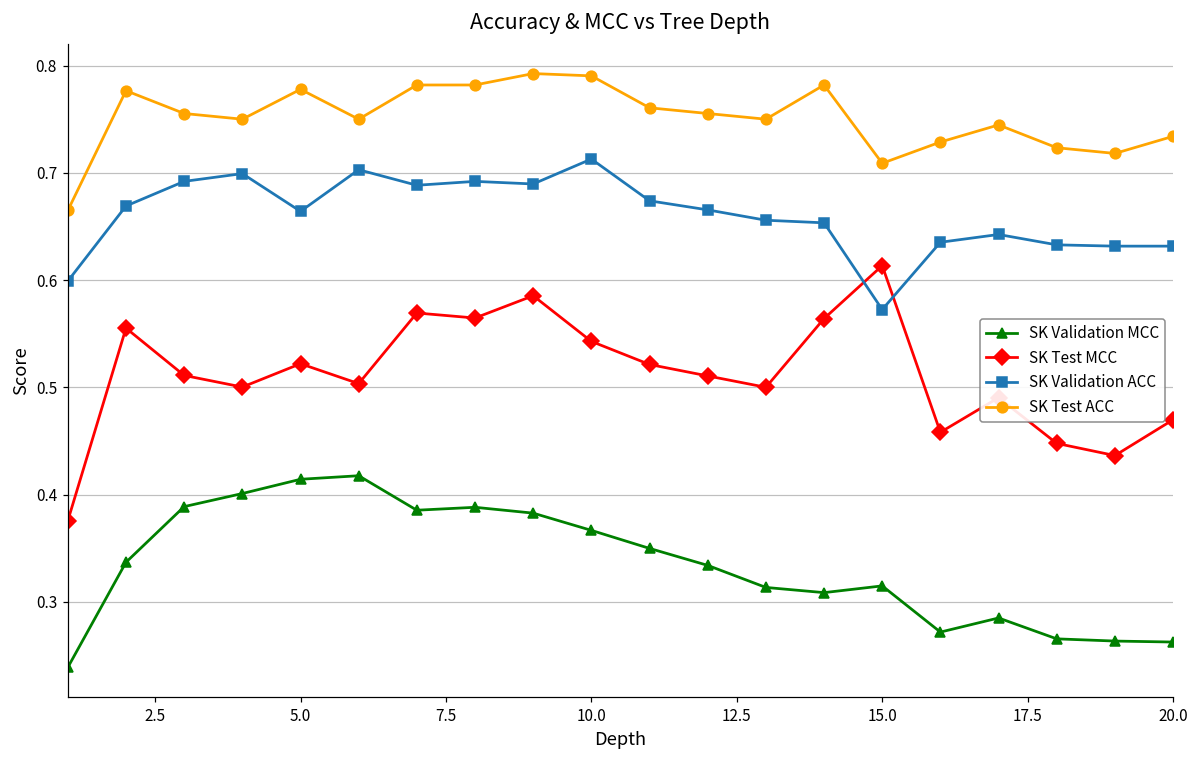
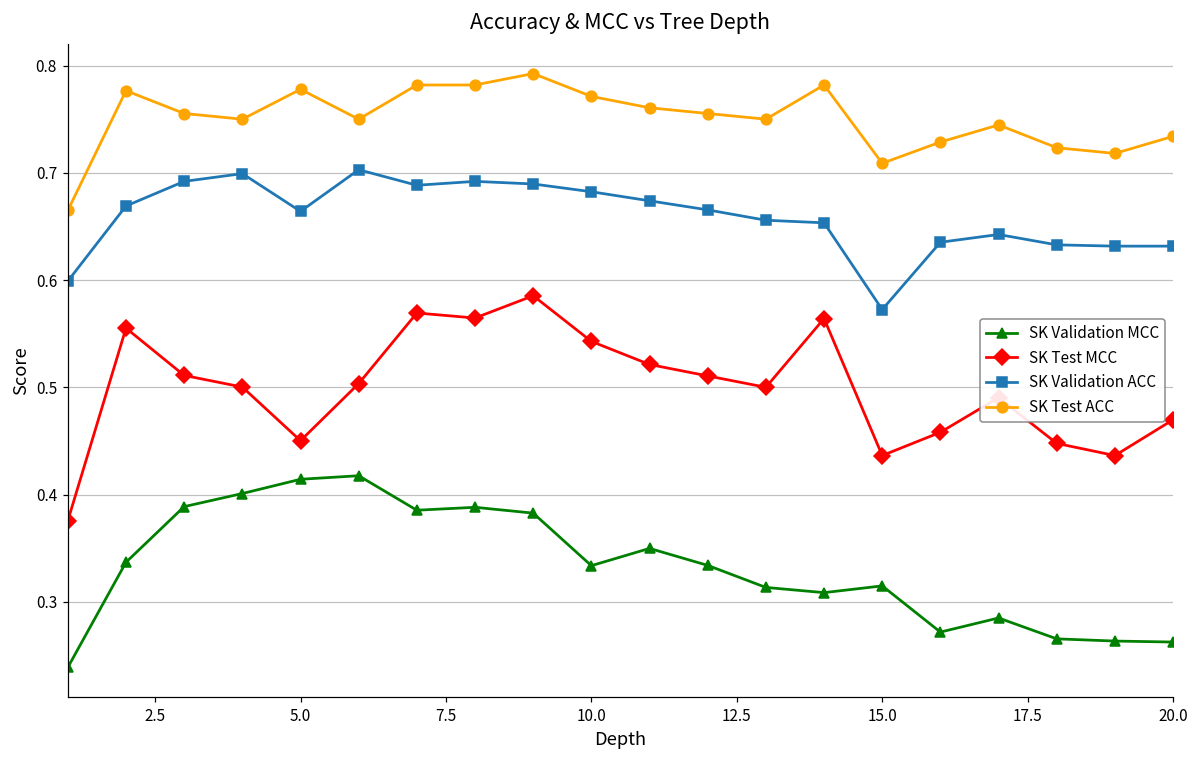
SK Test MCC, 5.0: 0.52 -> 0.45
SK Validation MCC, 10.0: 0.37 -> 0.33
SK Validation ACC, 10.0: 0.71 -> 0.68
SK Test ACC, 10.0: 0.79 -> 0.77
SK Test MCC, 15.0: 0.61 -> 0.44
